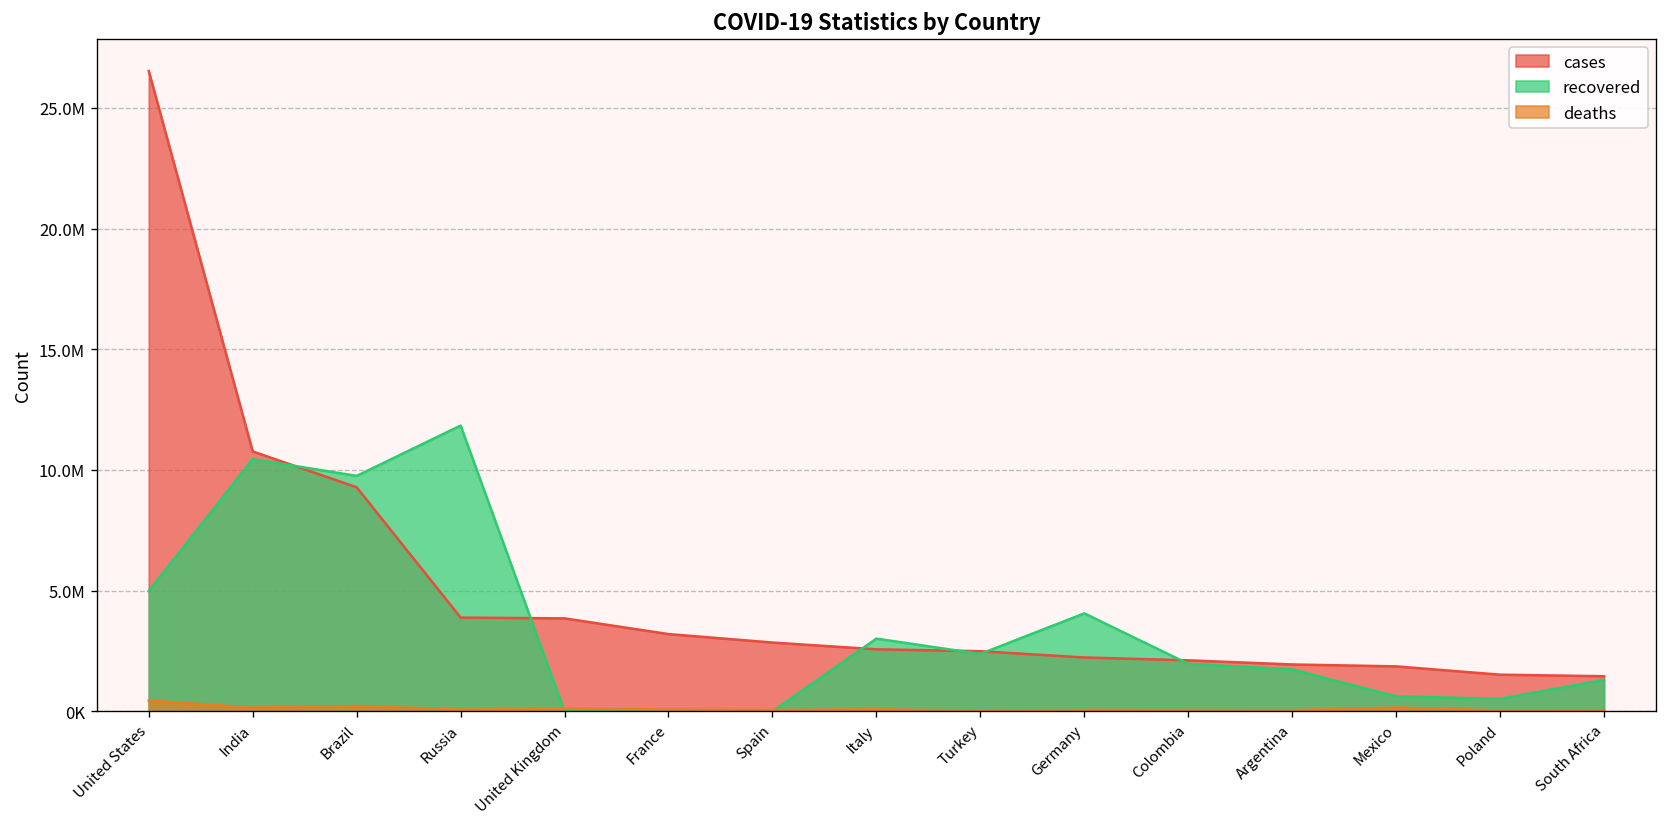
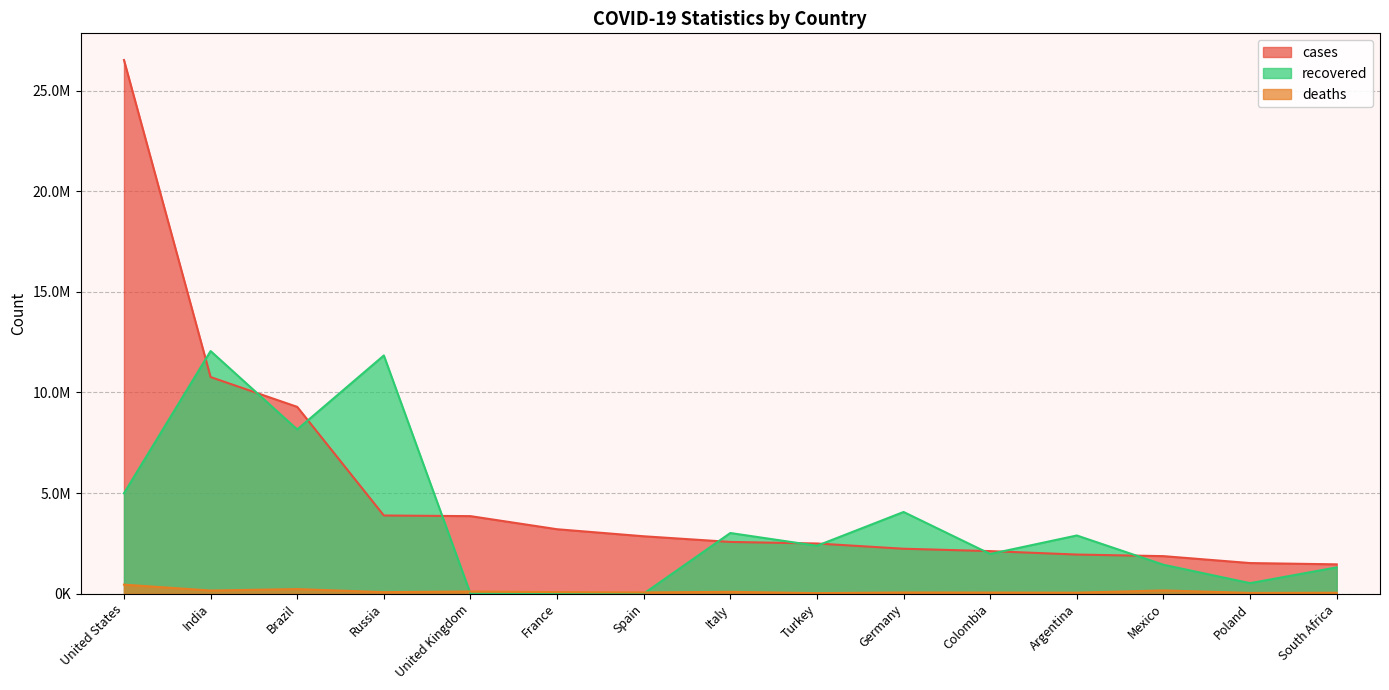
recovered, India: 10400000 -> 12100000
recovered, Brazil: 9800000 -> 8200000
recovered, Argentina: 1700000 -> 2900000
recovered, Mexico: 600000 -> 1400000
